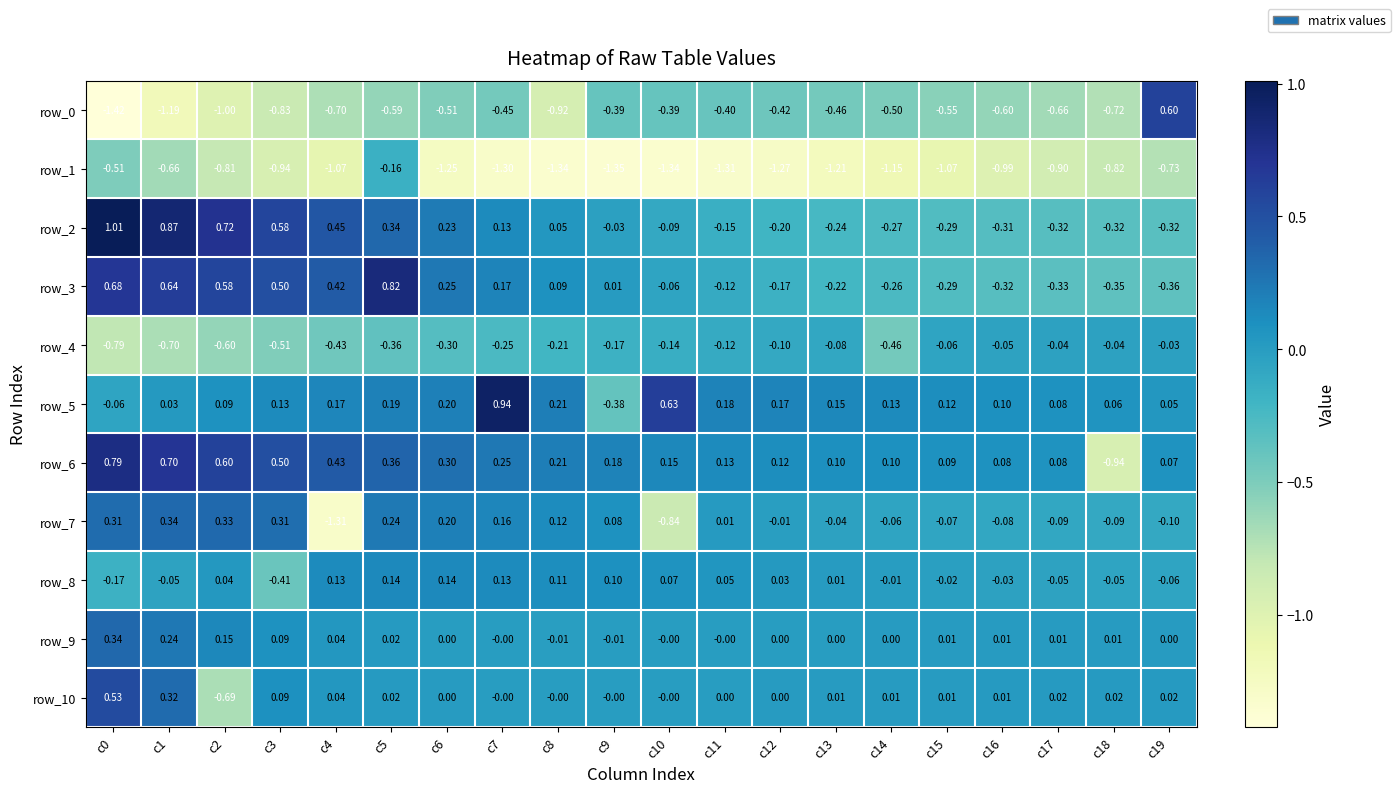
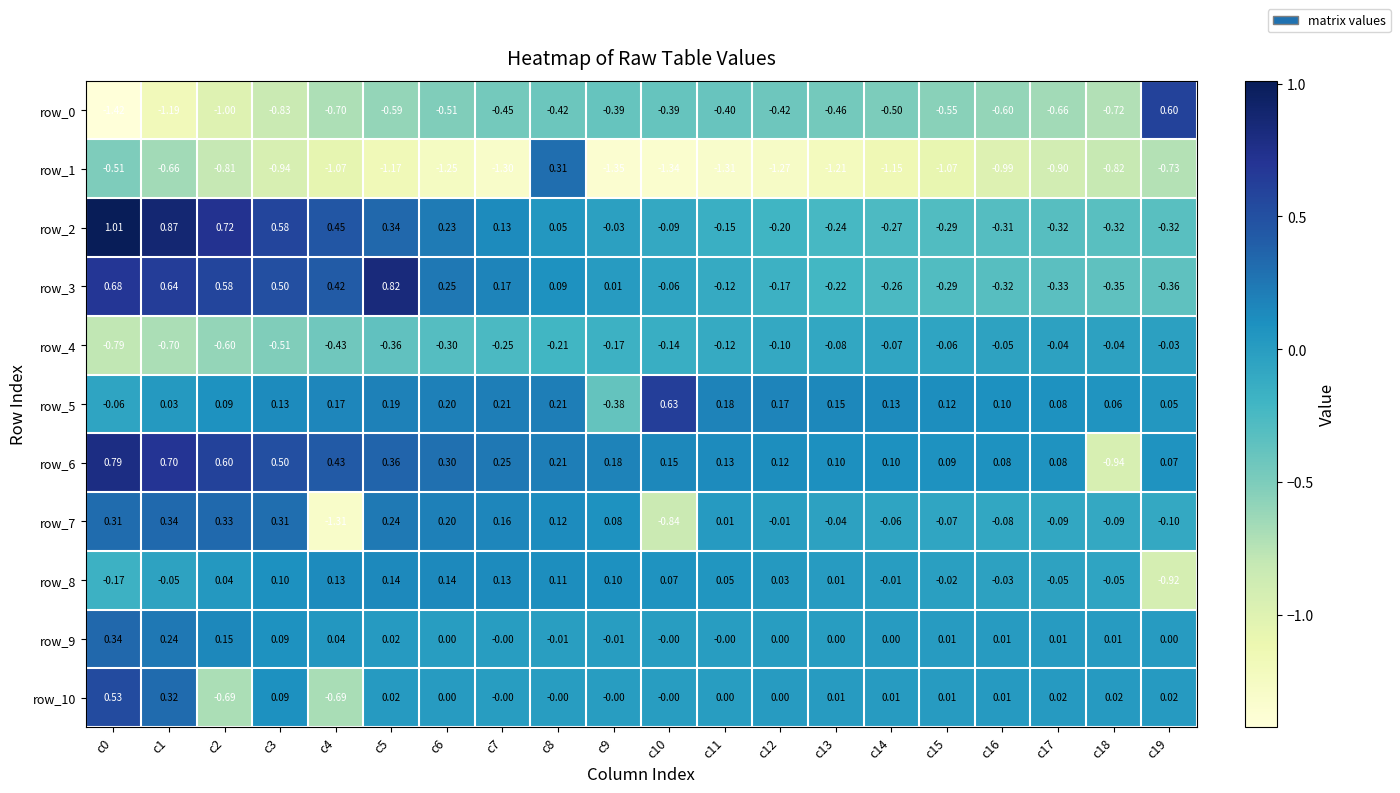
row_0, c8: -0.92 -> -0.42
row_1, c5: -0.16 -> -1.17
row_1, c8: -1.34 -> 0.31
row_4, c14: -0.46 -> -0.07
row_5, c7: 0.94 -> 0.21
row_8, c3: -0.41 -> 0.10
row_8, c19: -0.06 -> -0.92
row_10, c4: 0.04 -> -0.69
